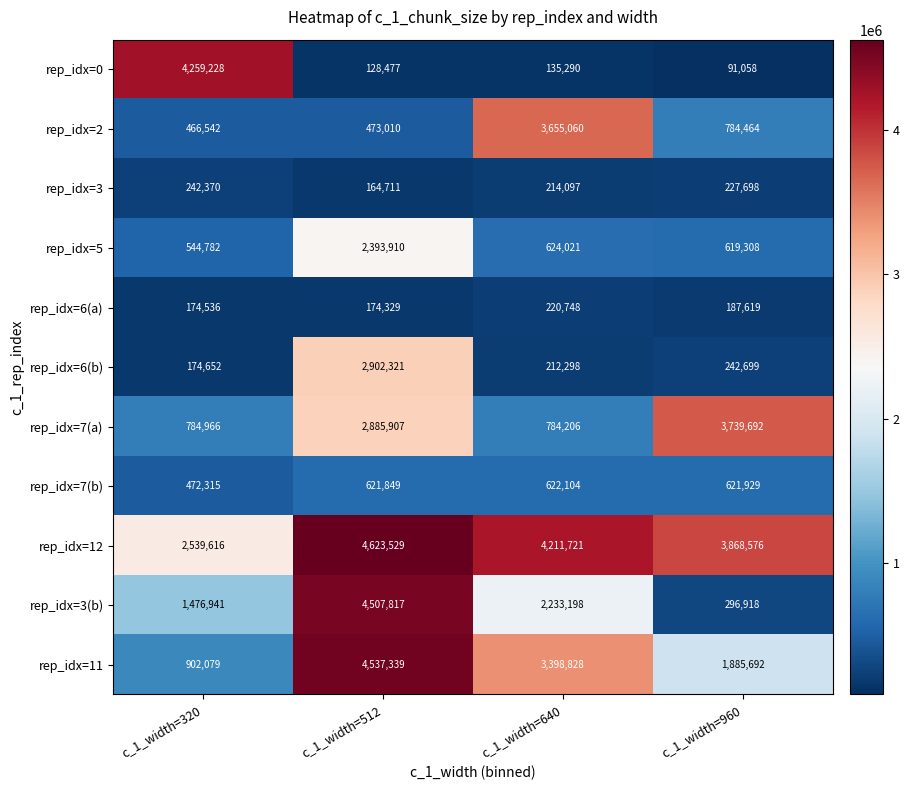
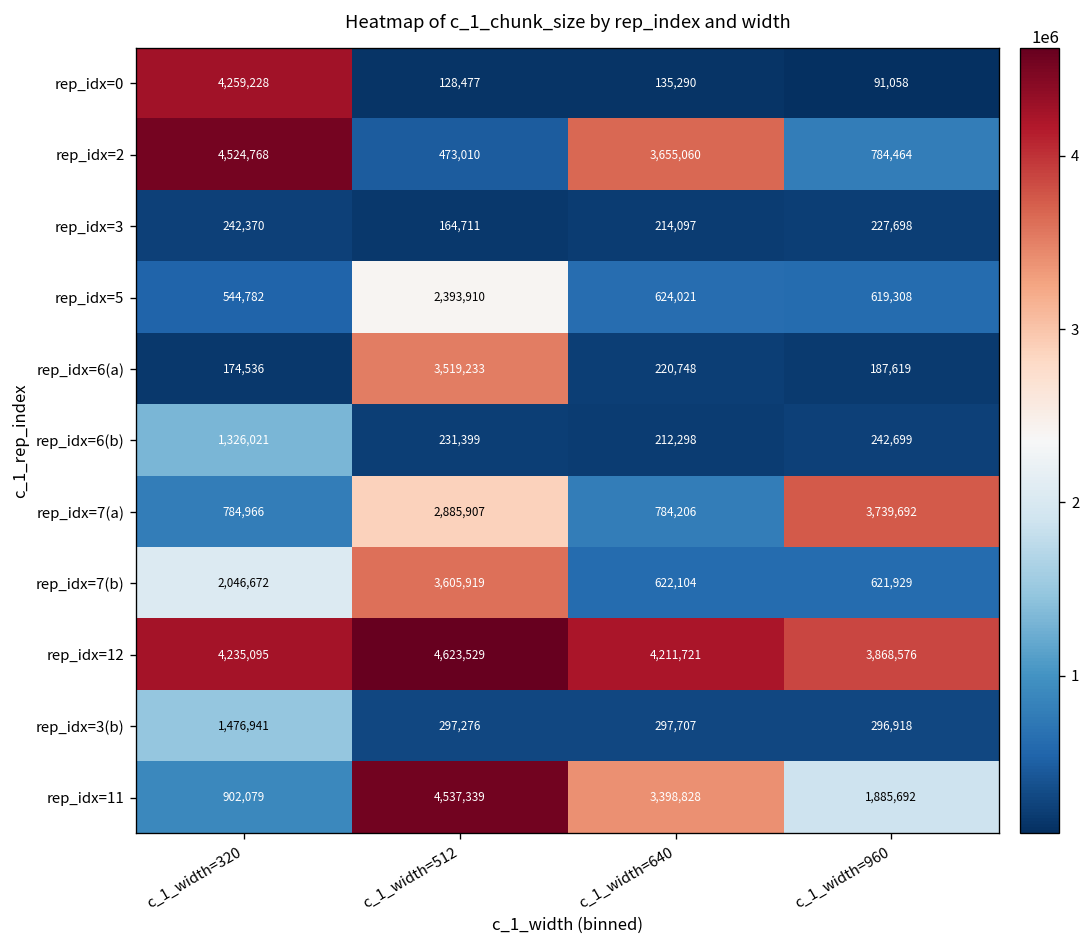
rep_idx=2, c_1_width=320: 466,542 -> 4,524,768
rep_idx=6(a), c_1_width=512: 174,329 -> 3,519,233
rep_idx=6(b), c_1_width=320: 174,652 -> 1,326,021
rep_idx=6(b), c_1_width=512: 2,902,321 -> 231,399
rep_idx=7(b), c_1_width=320: 472,315 -> 2,046,672
rep_idx=7(b), c_1_width=512: 621,849 -> 3,605,919
rep_idx=12, c_1_width=320: 2,539,616 -> 4,235,095
rep_idx=3(b), c_1_width=512: 4,507,817 -> 297,276
rep_idx=3(b), c_1_width=640: 2,233,198 -> 297,707
